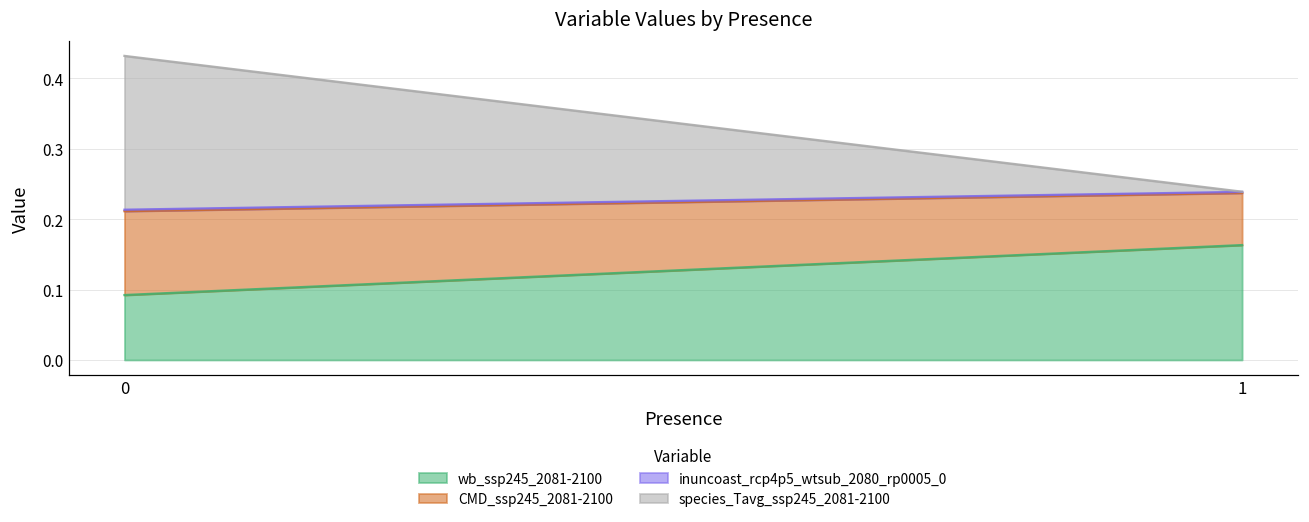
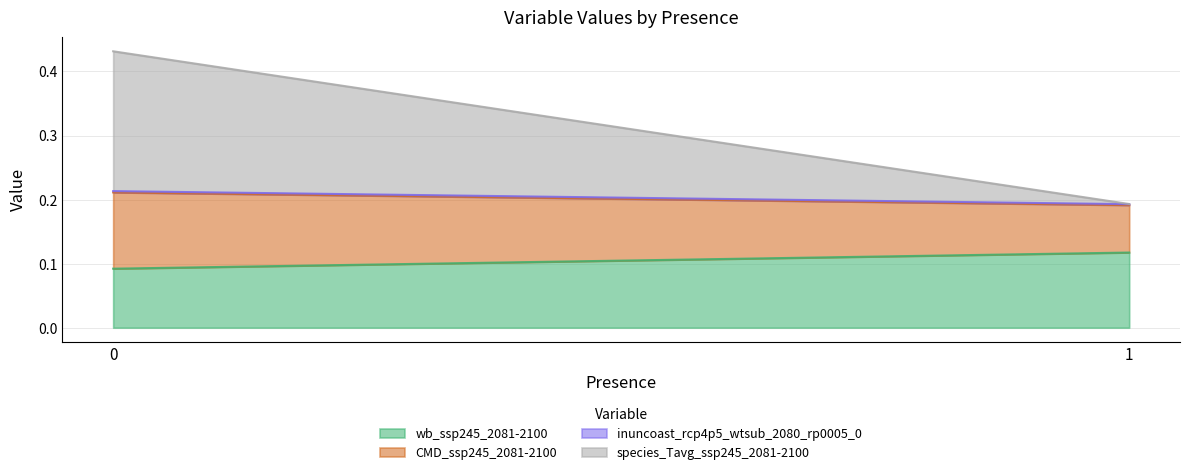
wb_ssp245_2081-2100, 1: 0.16 -> 0.12
